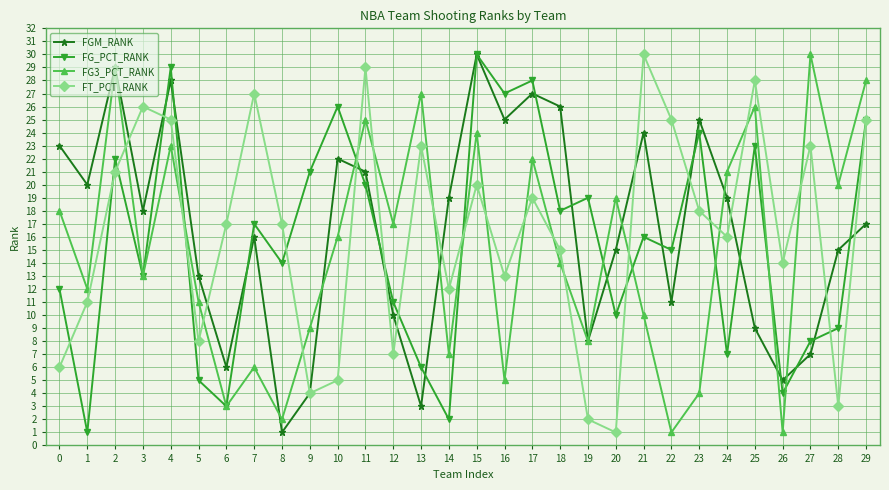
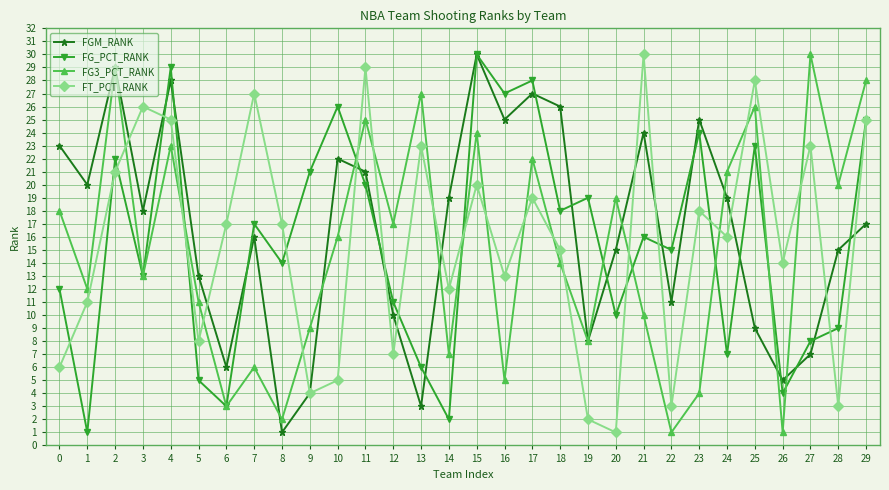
FT_PCT_RANK, 22: 25 -> 3
